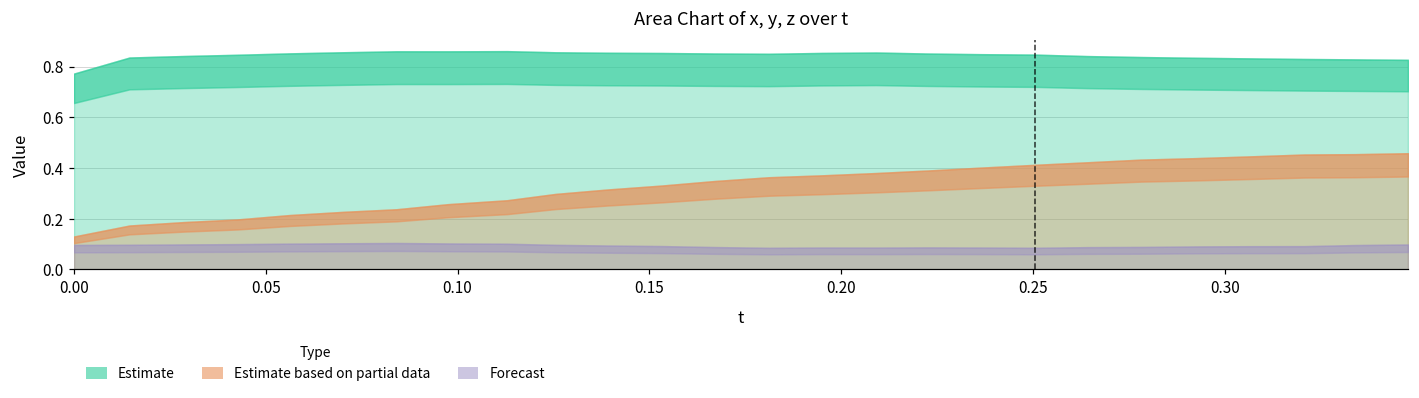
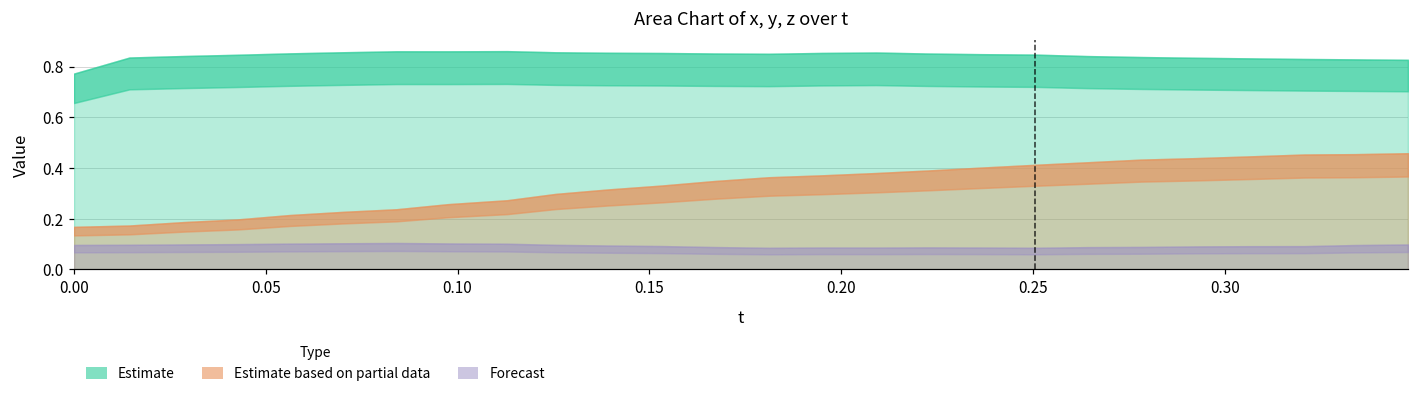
Estimate based on partial data, 0.00: 0.13 -> 0.17
